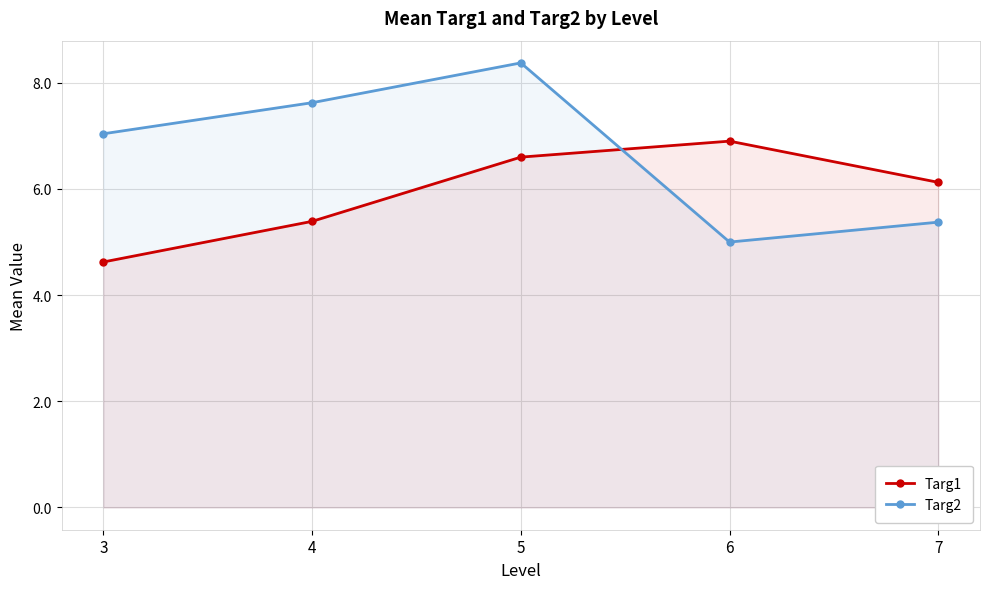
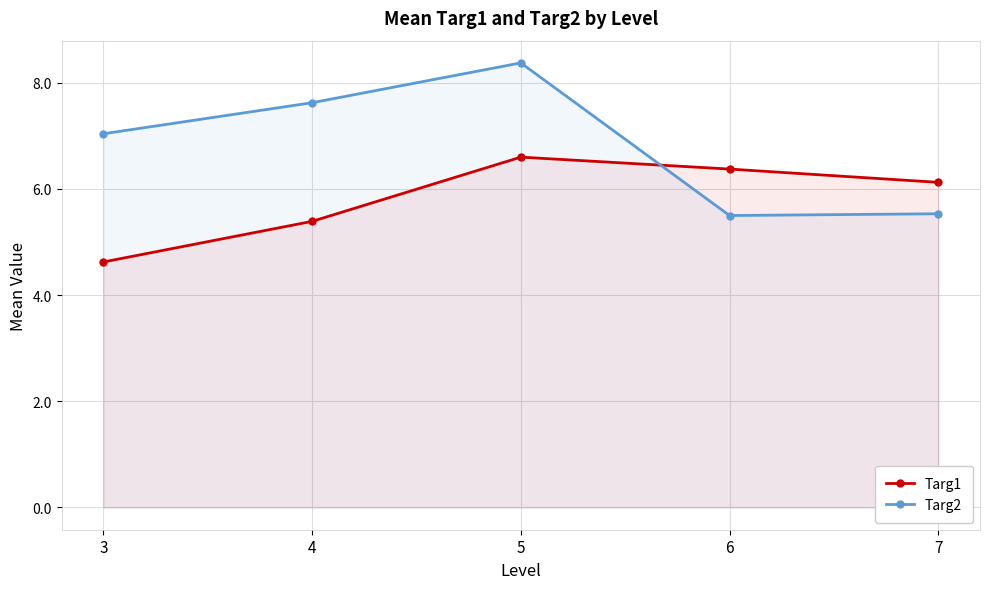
Targ1, 6: 6.9 -> 6.4
Targ2, 6: 5.0 -> 5.5
Targ2, 7: 5.4 -> 5.5
